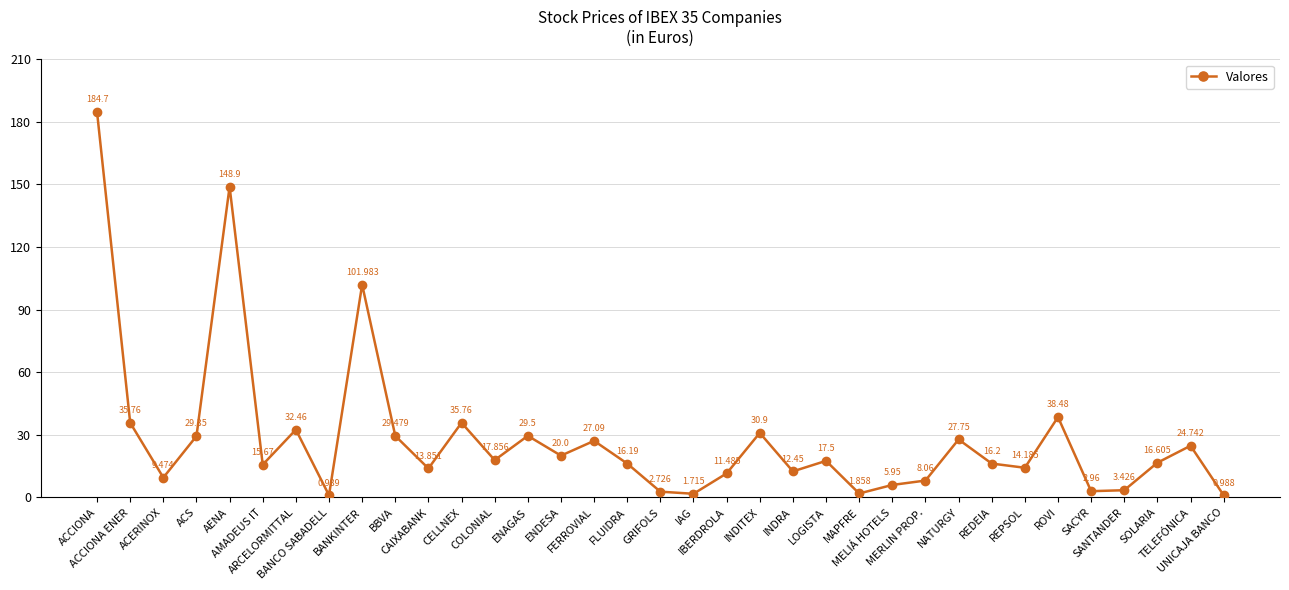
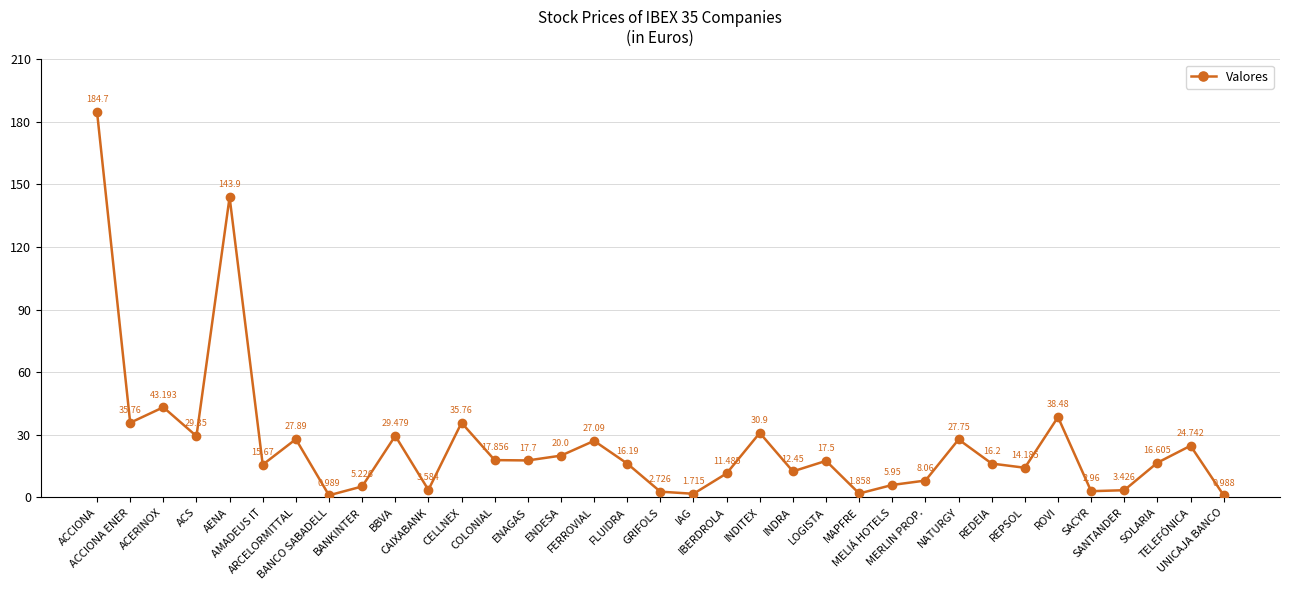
ACERINOX: 9.474 -> 43.193
AENA: 148.9 -> 143.9
ARCELORMITTAL: 32.46 -> 27.89
BANKINTER: 101.983 -> 5.226
CAIXABANK: 13.851 -> 3.584
ENAGAS: 29.5 -> 17.7
